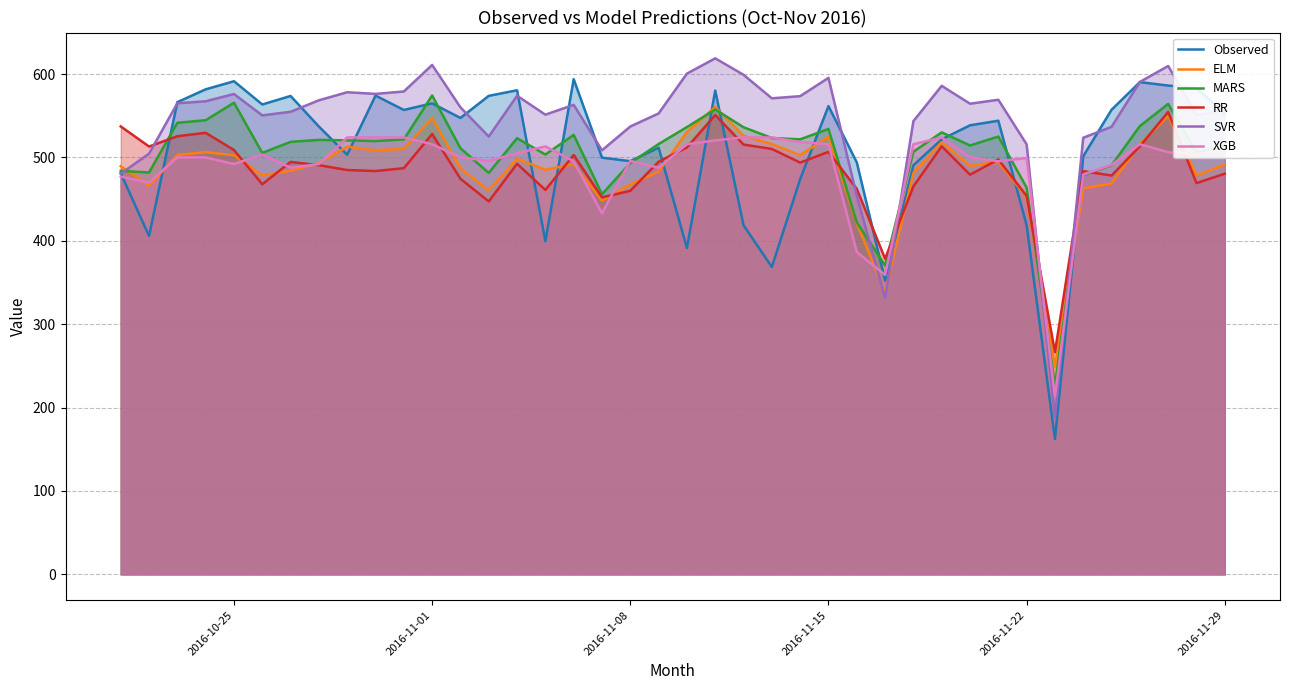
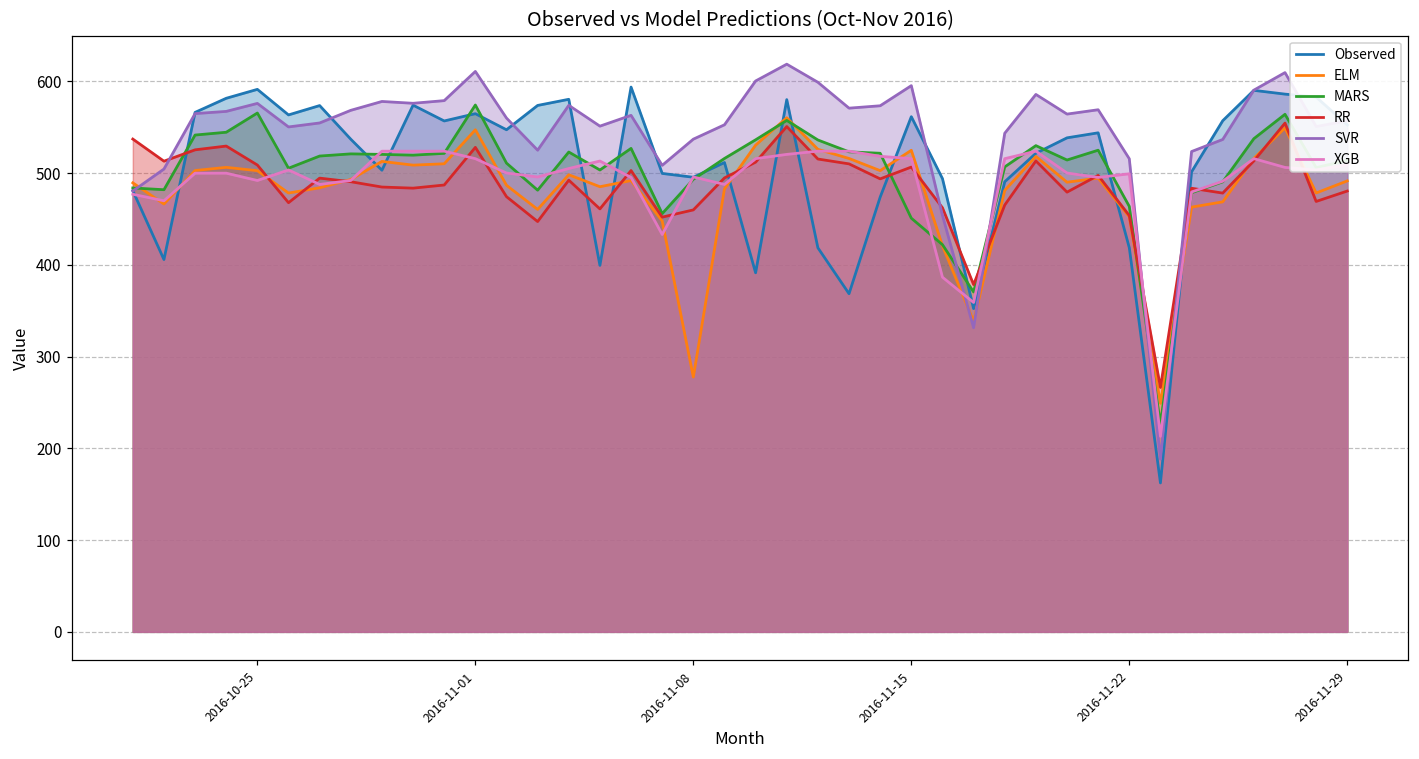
ELM, 2016-11-08: 470 -> 280
MARS, 2016-11-15: 530 -> 450
